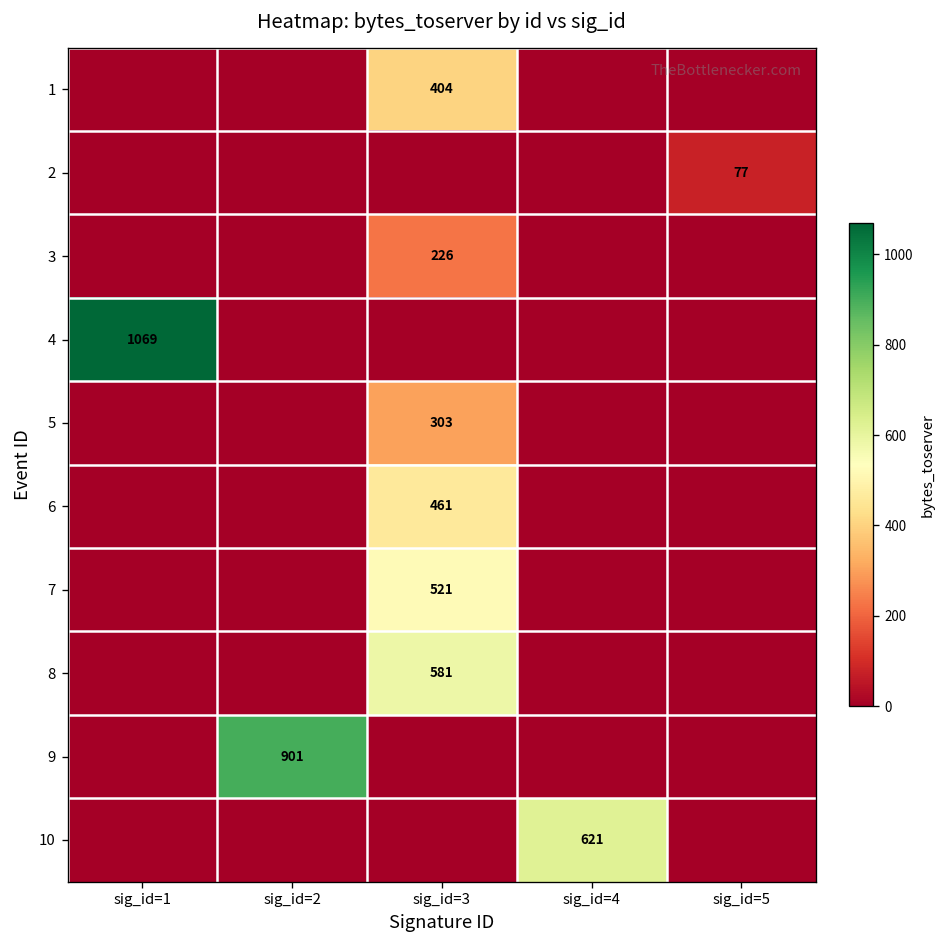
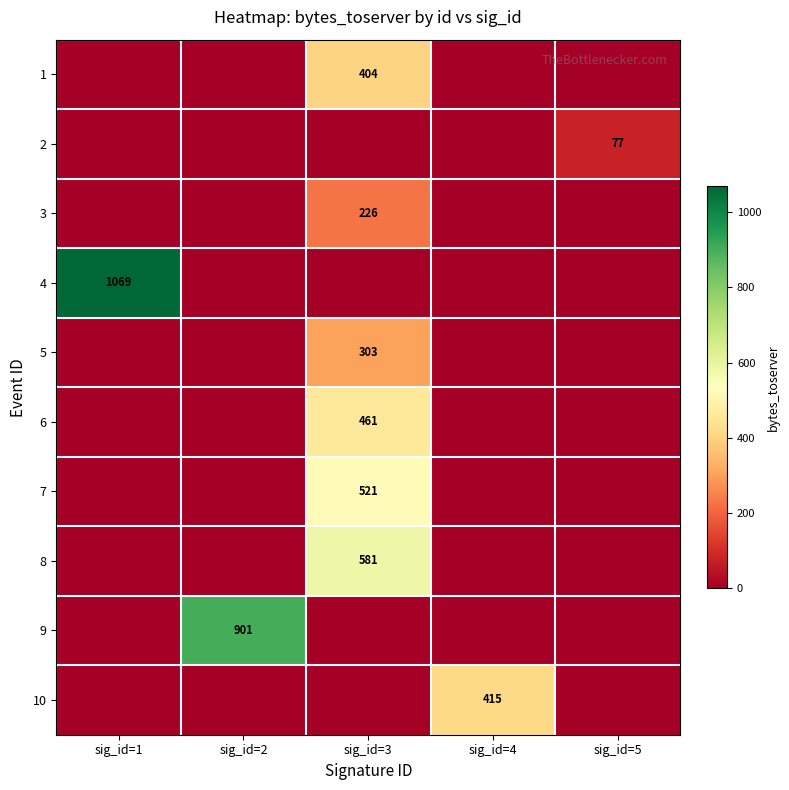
10, sig_id=4: 621 -> 415
